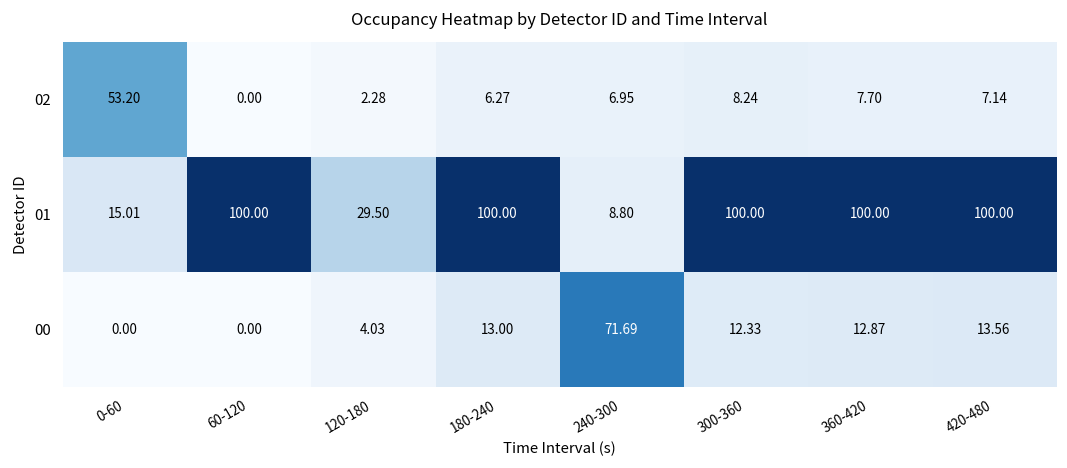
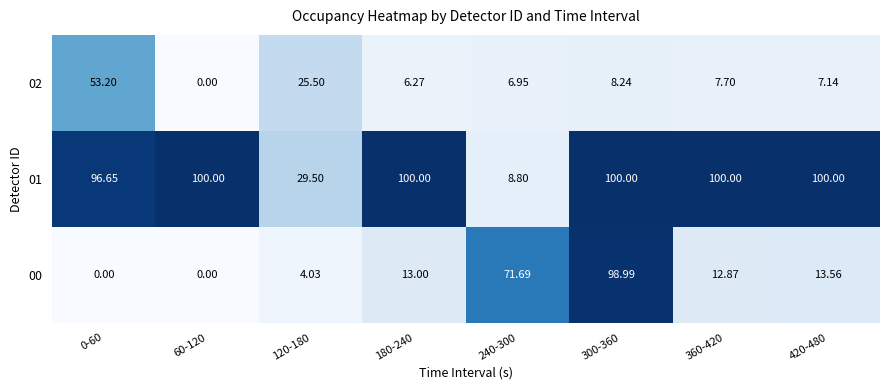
02, 120-180: 2.28 -> 25.50
01, 0-60: 15.01 -> 96.65
00, 300-360: 12.33 -> 98.99
